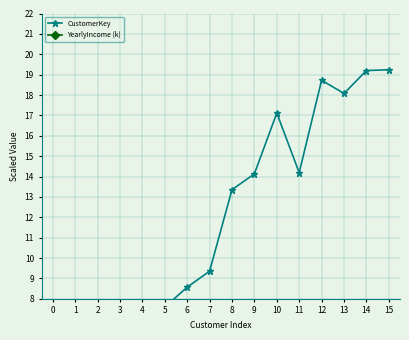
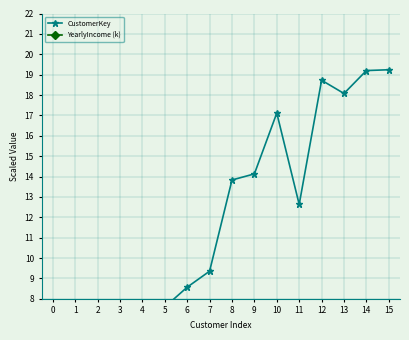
CustomerKey, 8: 13.4 -> 13.8
CustomerKey, 11: 14.2 -> 12.6
